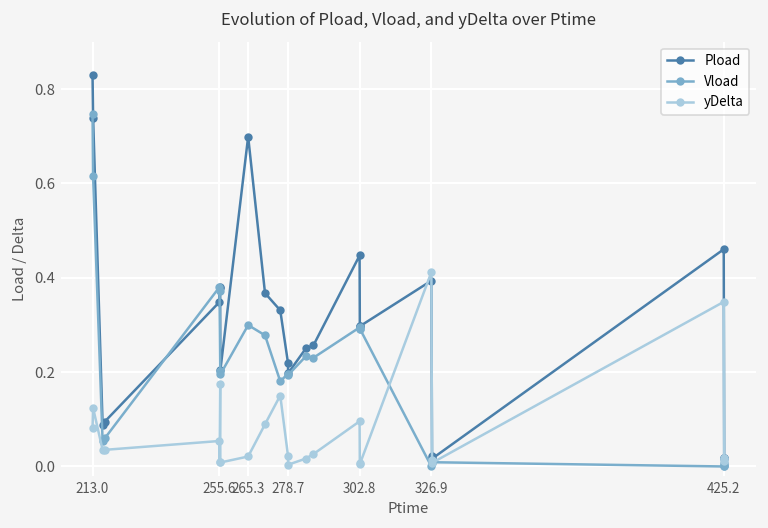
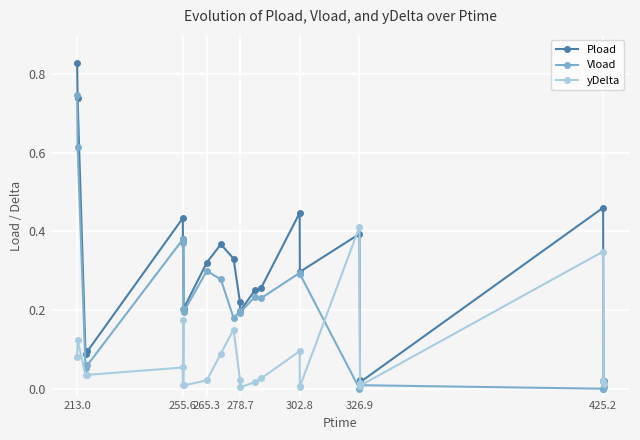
Pload, 255.6: 0.35 -> 0.43
Pload, 265.3: 0.70 -> 0.32
